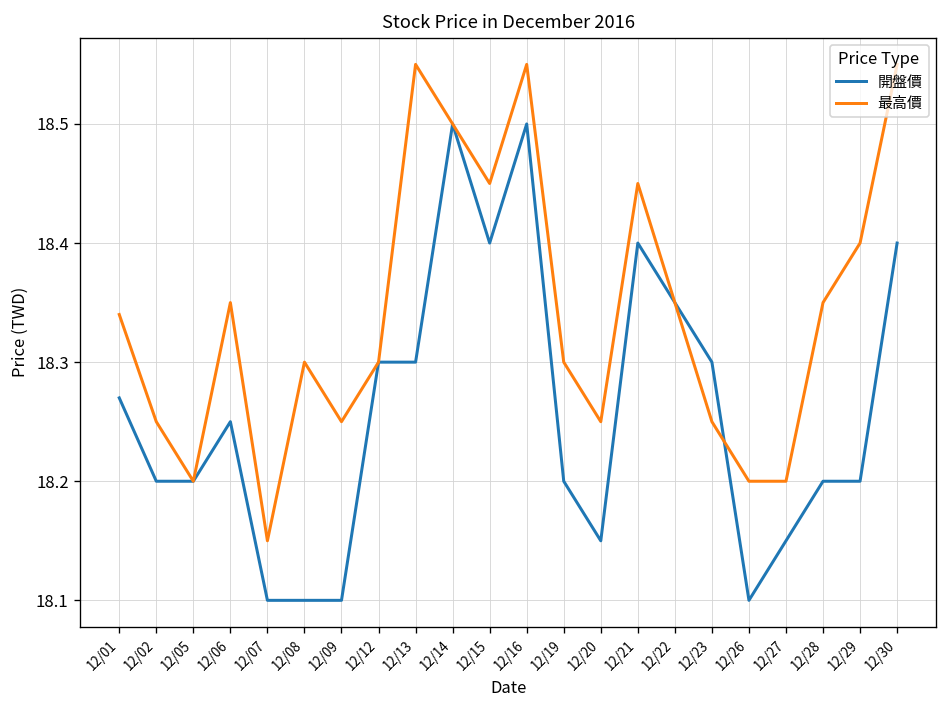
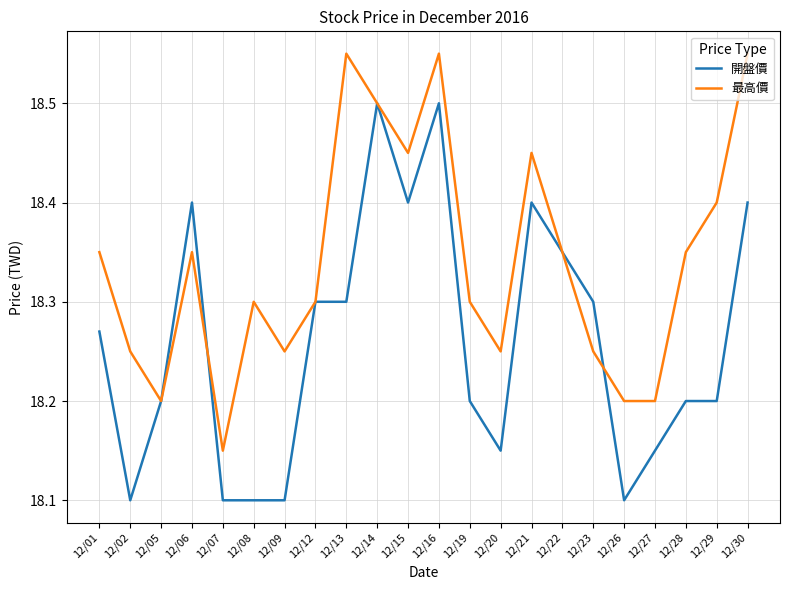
最高價, 12/01: 18.34 -> 18.35
開盤價, 12/02: 18.2 -> 18.1
開盤價, 12/06: 18.25 -> 18.40
